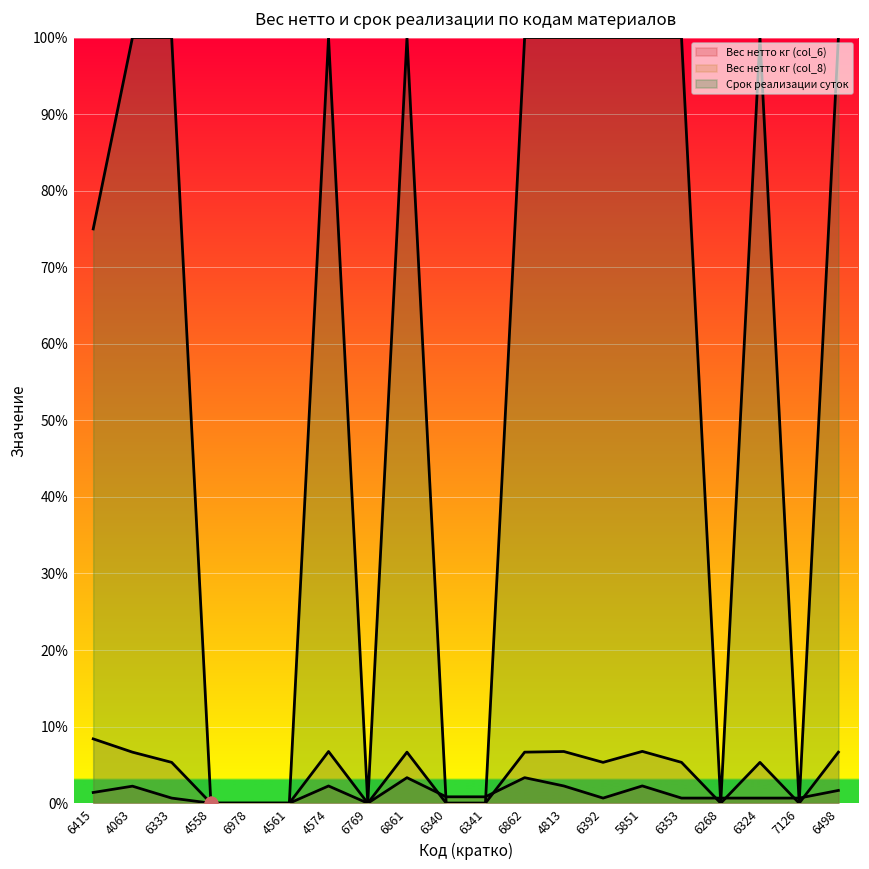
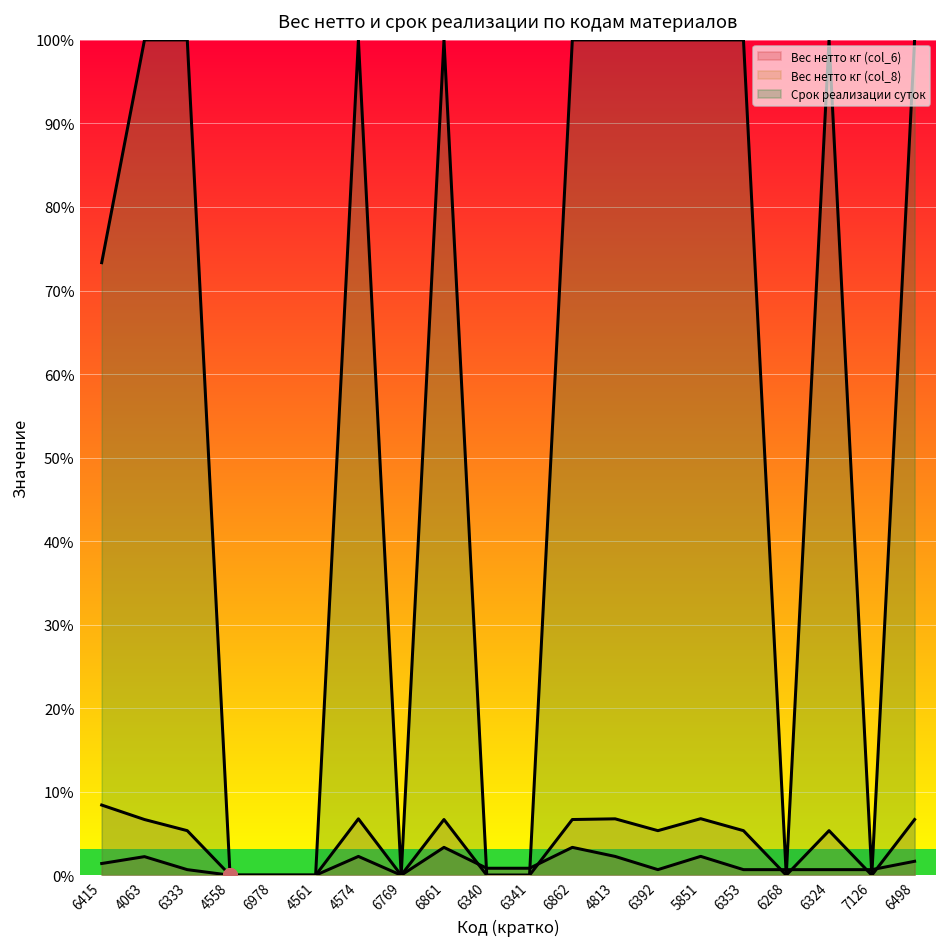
Срок реализации суток, 6415: 75% -> 73%
